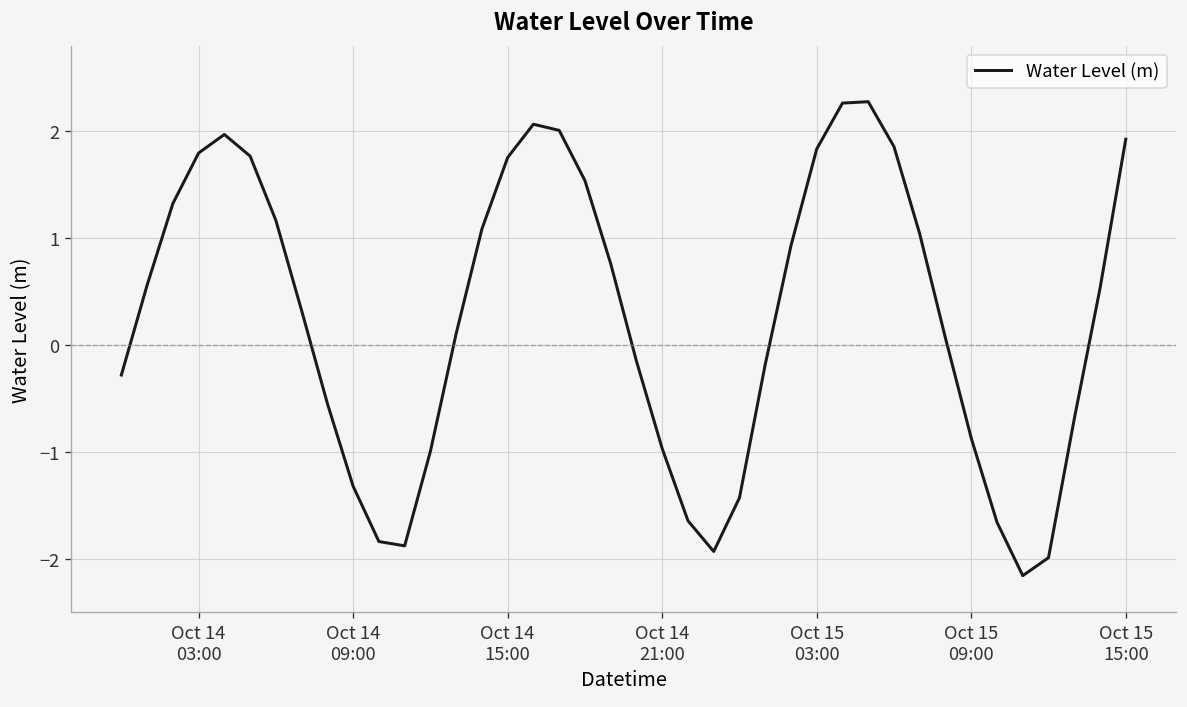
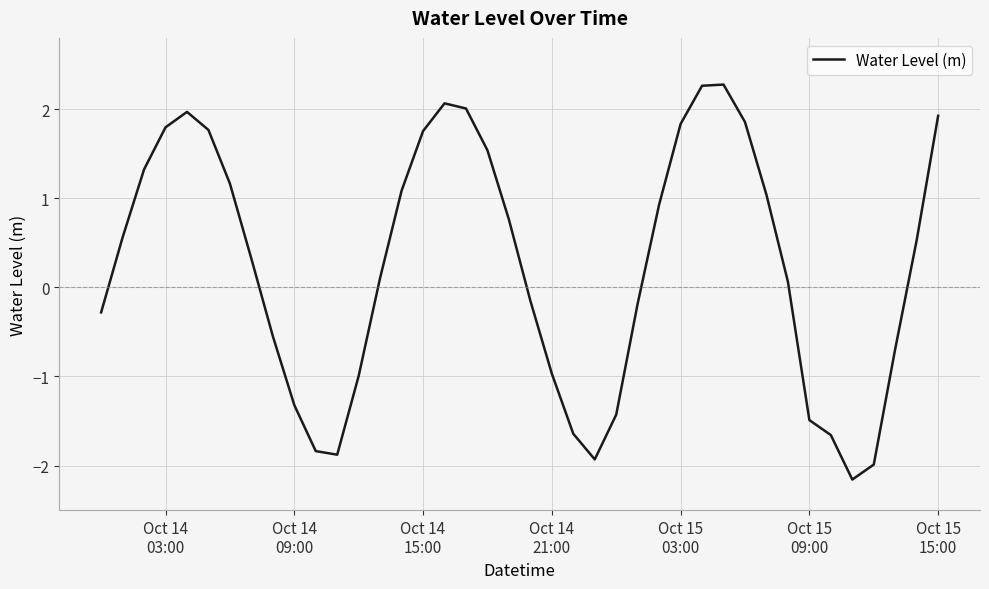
Oct 15 09:00: -0.9 -> -1.5
